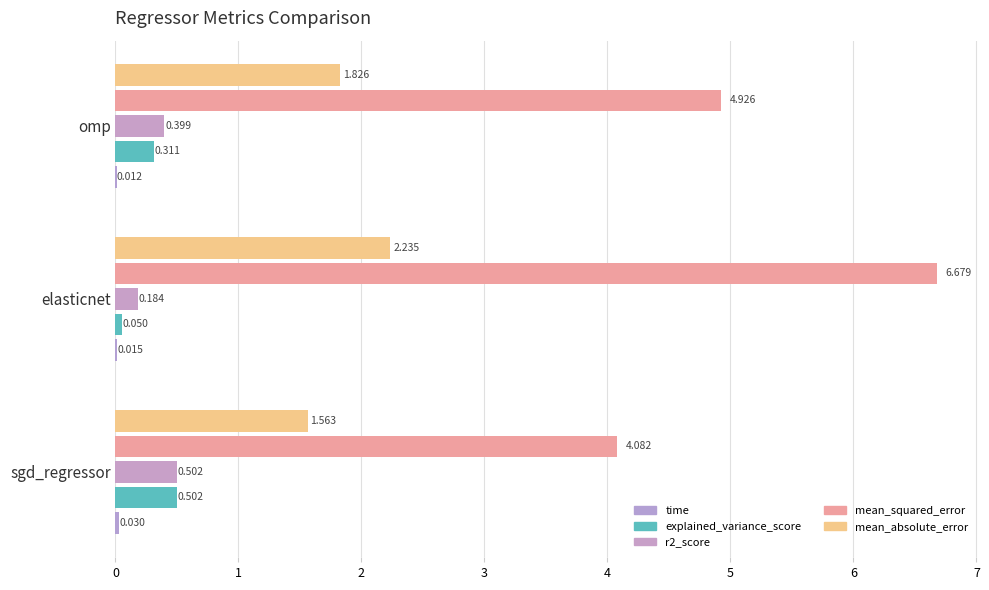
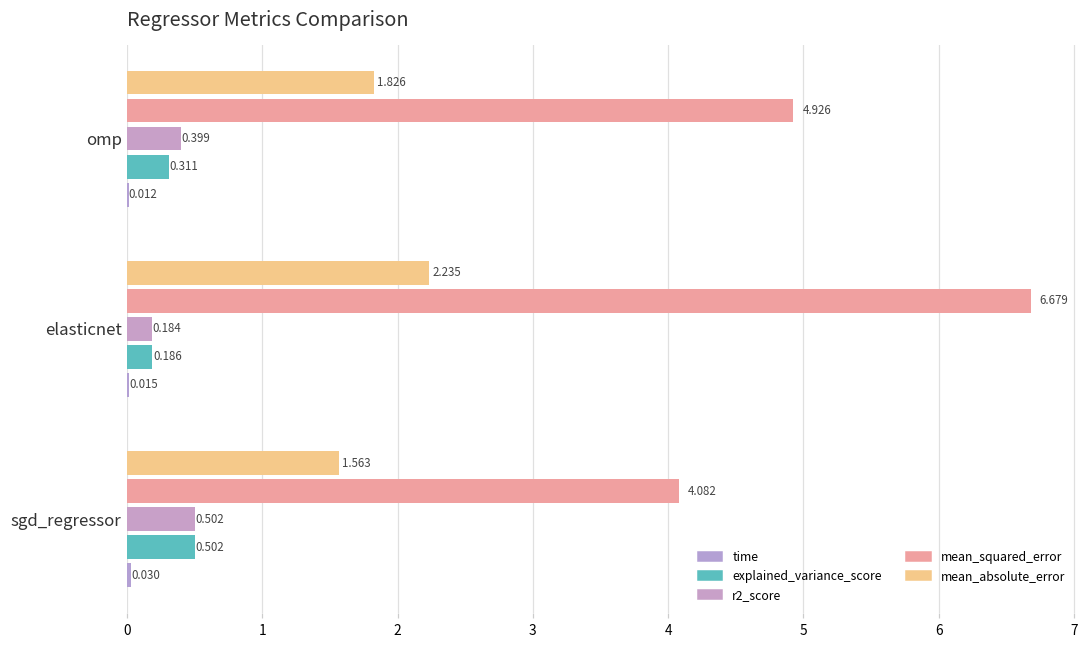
explained_variance_score, elasticnet: 0.050 -> 0.186
